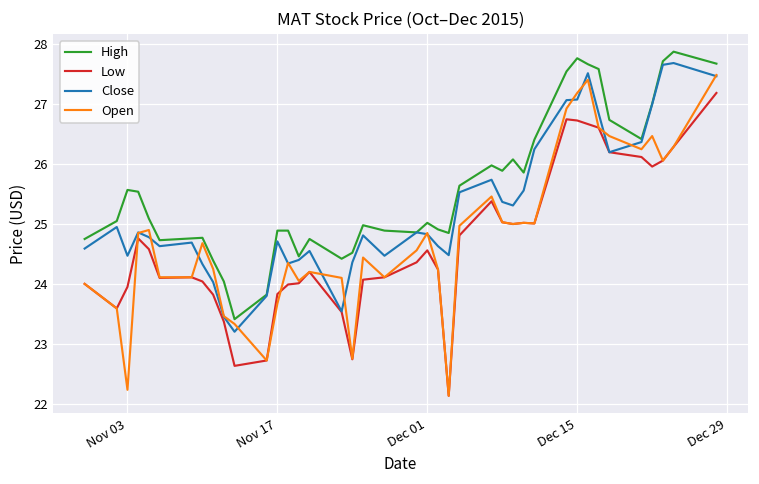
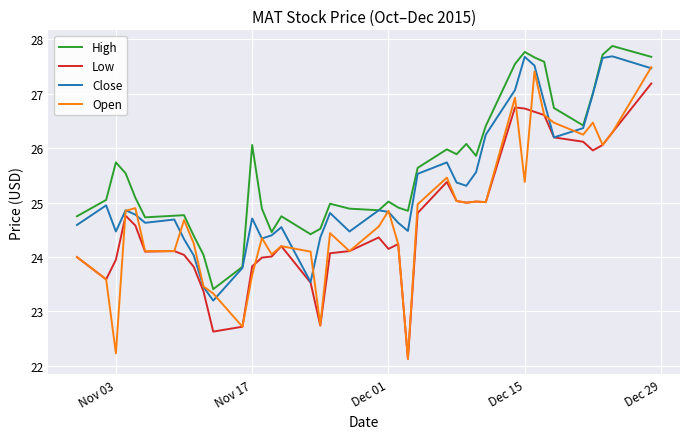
High, Nov 03: 25.6 -> 25.7
High, Nov 17: 24.9 -> 26.1
Low, Dec 01: 24.6 -> 24.2
Close, Dec 15: 27.1 -> 27.7
Open, Dec 15: 27.2 -> 25.4
